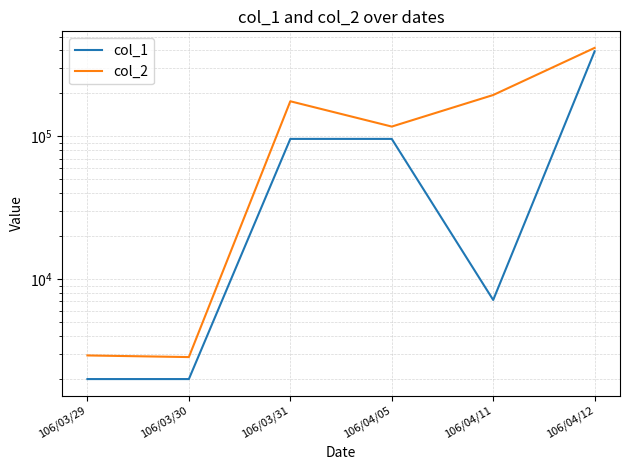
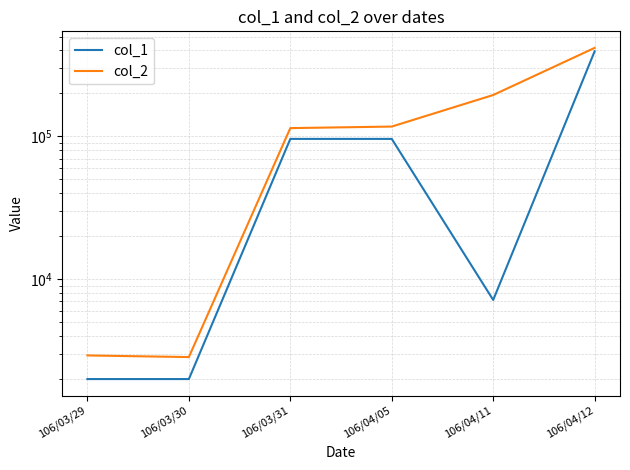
col_2, 106/03/31: 180000 -> 110000
